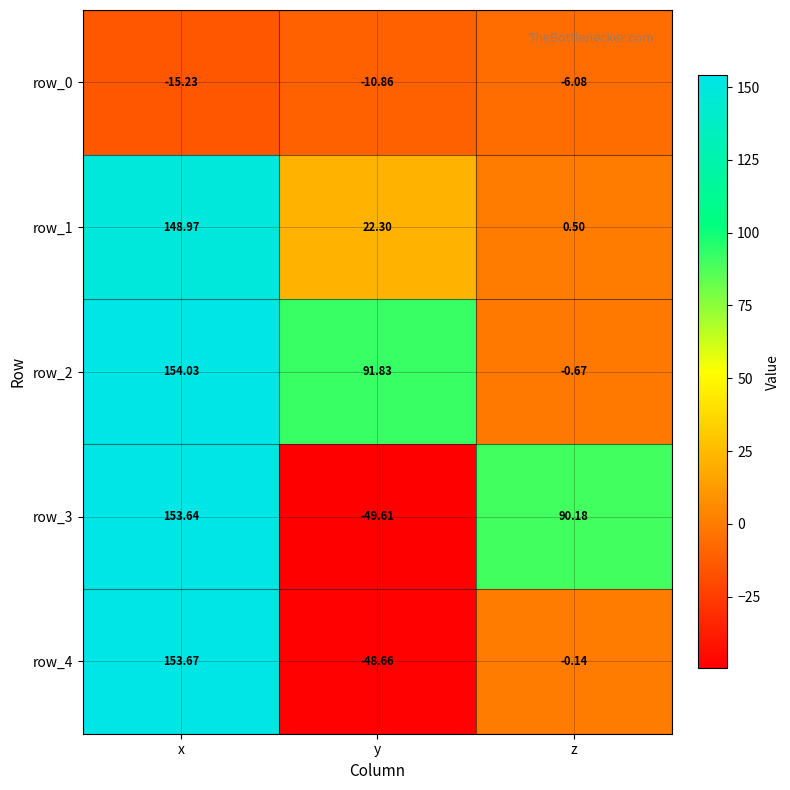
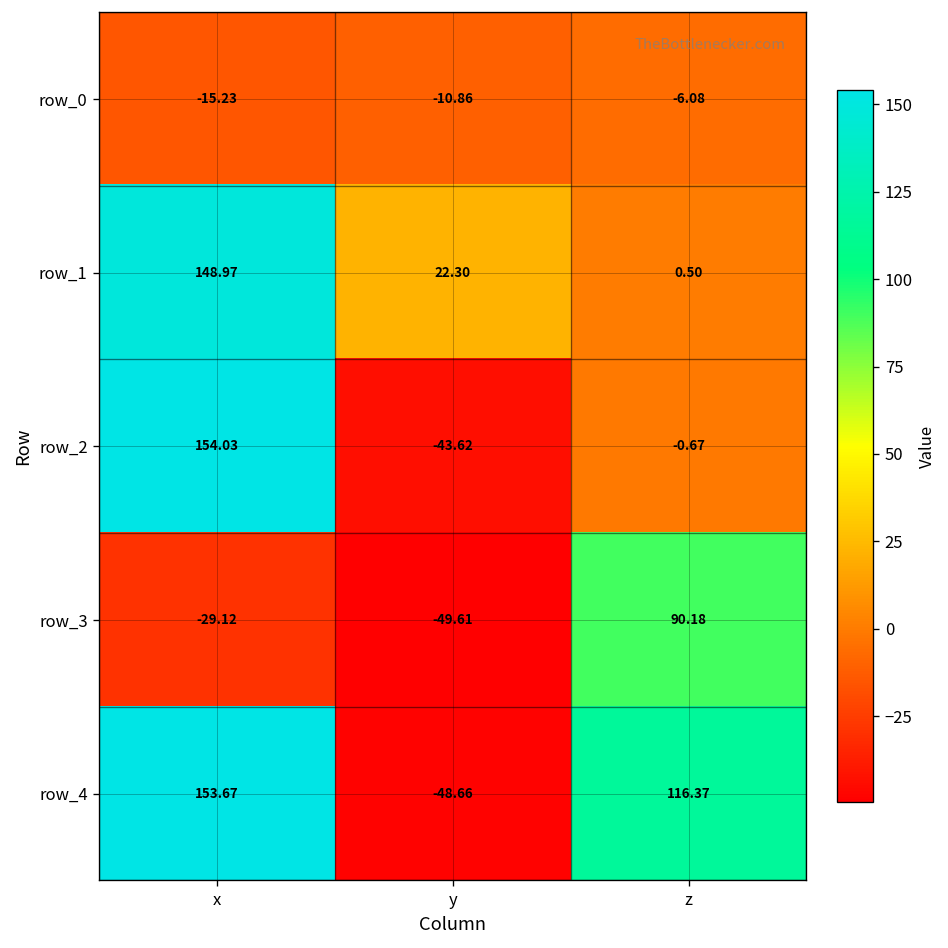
row_2, y: 91.83 -> -43.62
row_3, x: 153.64 -> -29.12
row_4, z: -0.14 -> 116.37
